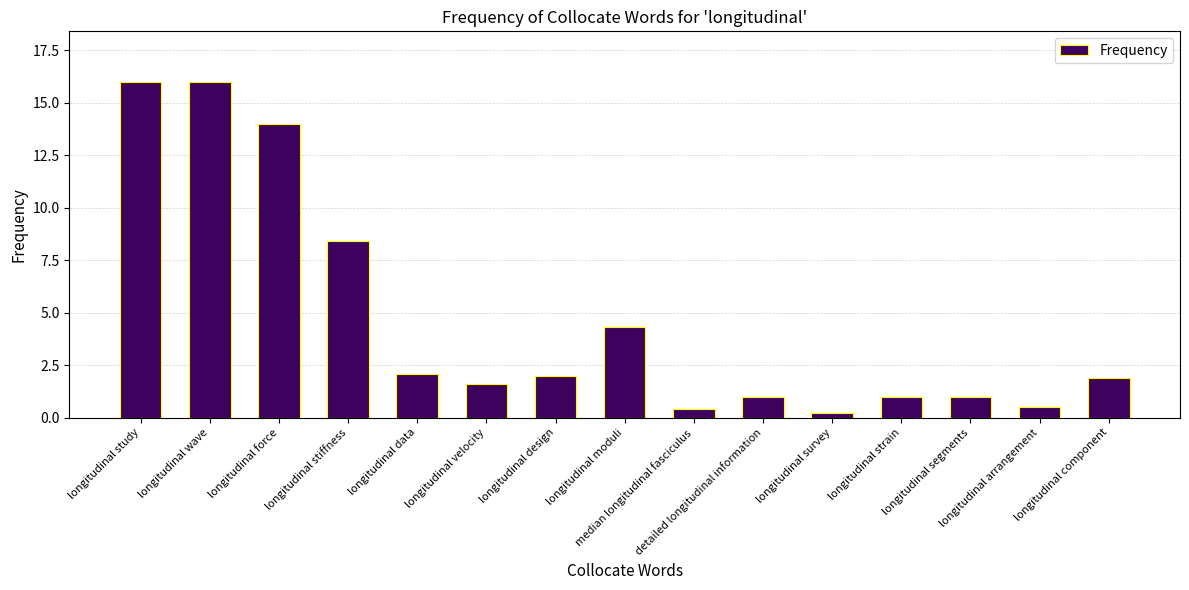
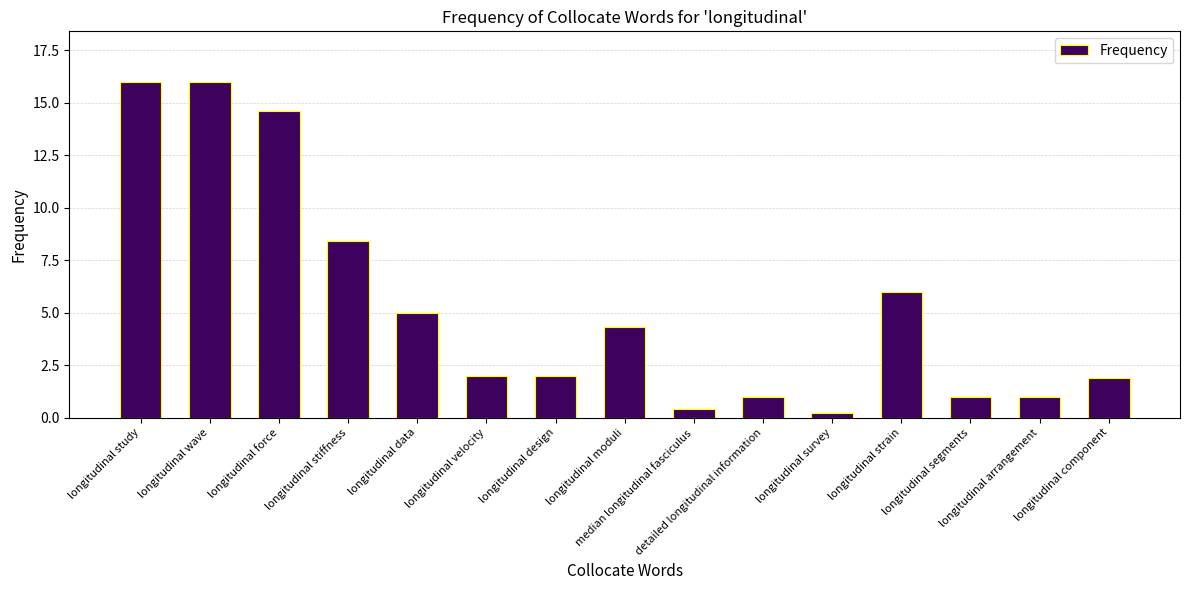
longitudinal force: 14.0 -> 14.6
longitudinal data: 2.1 -> 5.0
longitudinal velocity: 1.6 -> 2.0
longitudinal strain: 1 -> 6
longitudinal arrangement: 0.5 -> 1.0
